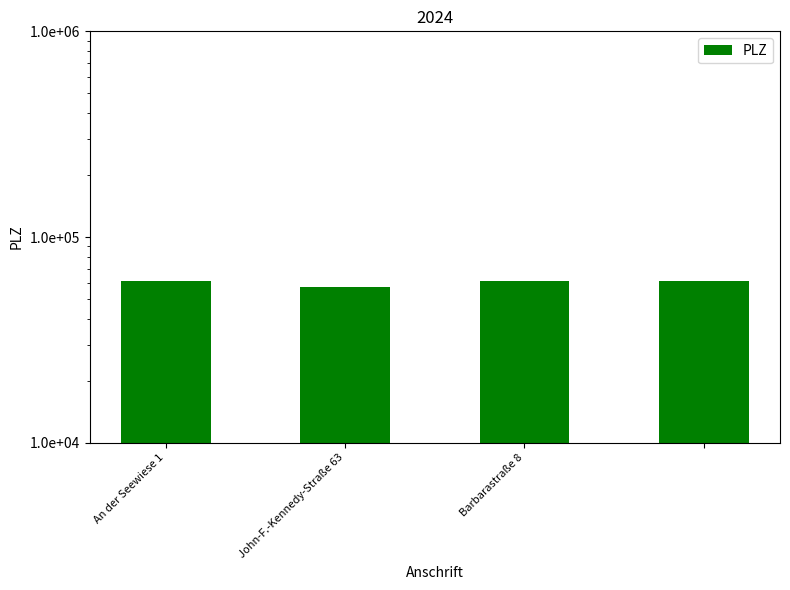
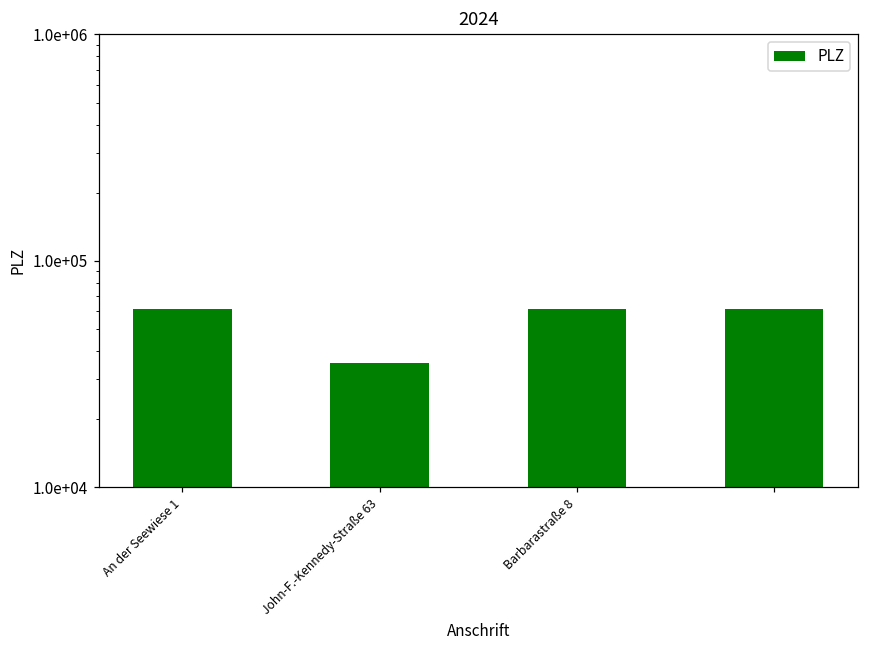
John-F.-Kennedy-Straße 63: 57000 -> 36000
